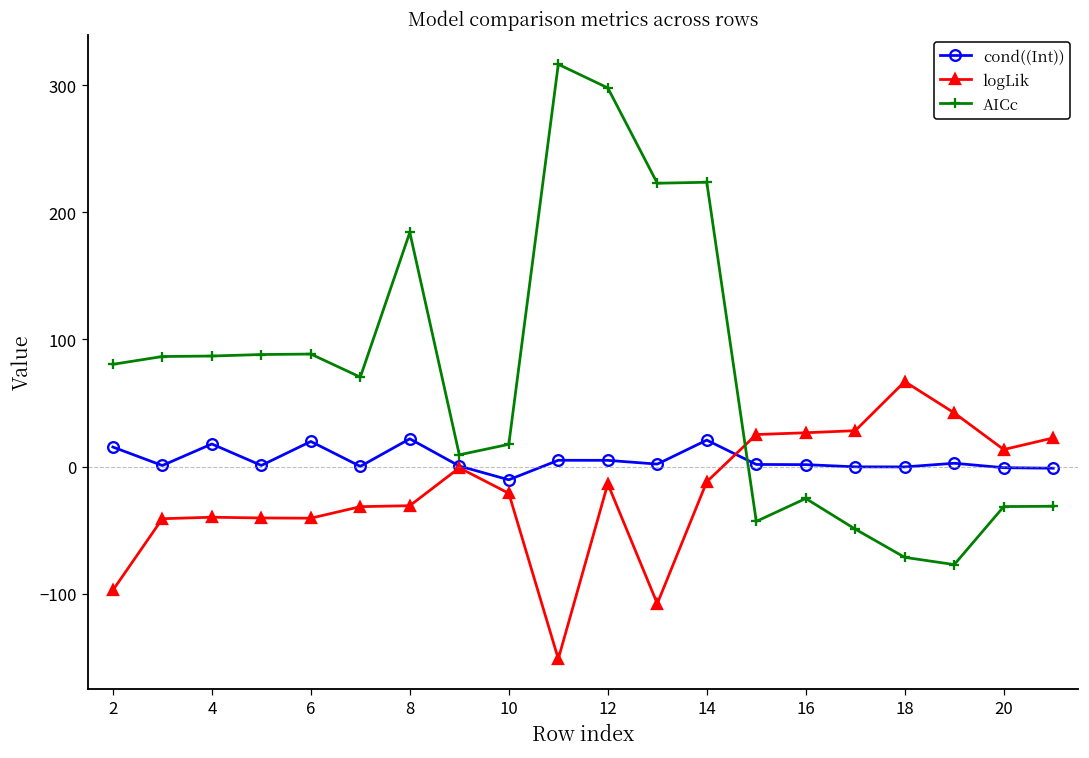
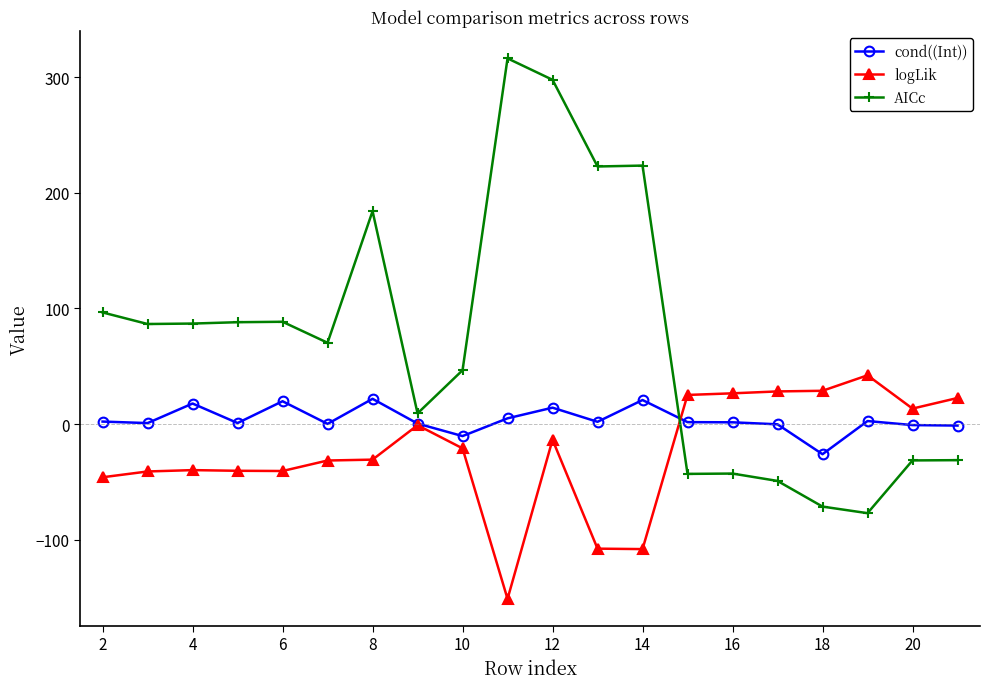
cond((Int)), 2: 15 -> 2
logLik, 2: -97 -> -46
AICc, 2: 80 -> 97
AICc, 10: 18 -> 47
cond((Int)), 12: 5 -> 14
logLik, 14: -12 -> -108
AICc, 16: -25 -> -43
cond((Int)), 18: 0 -> -26
logLik, 18: 67 -> 29
